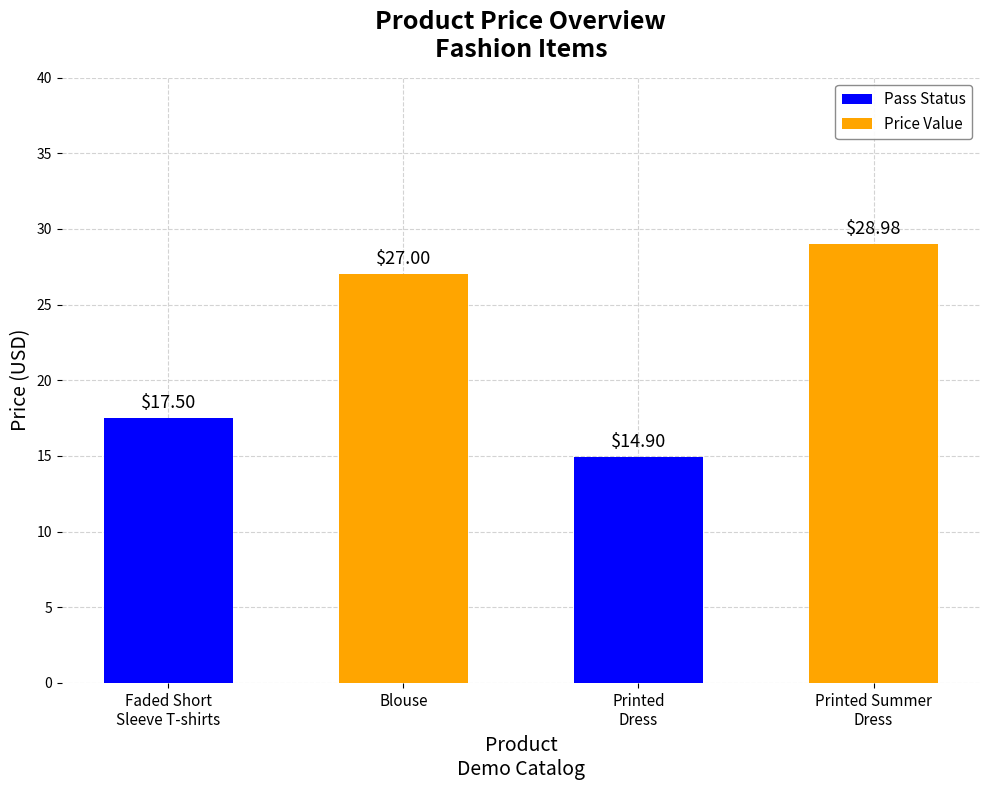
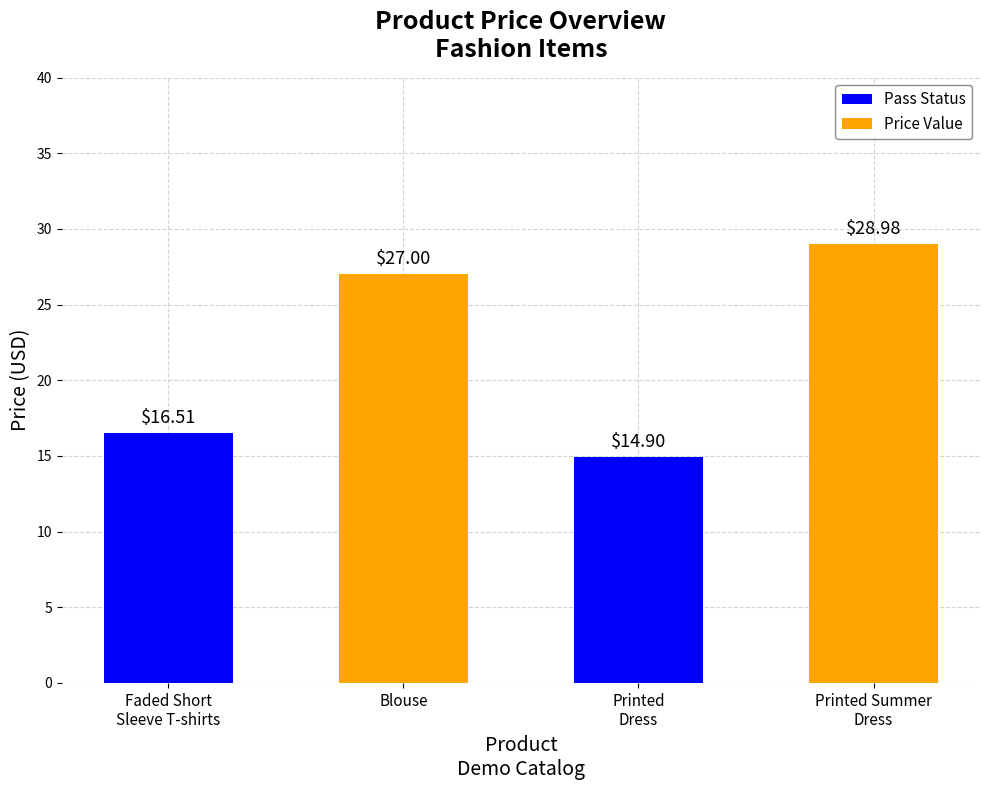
Faded Short Sleeve T-shirts: $17.50 -> $16.51
